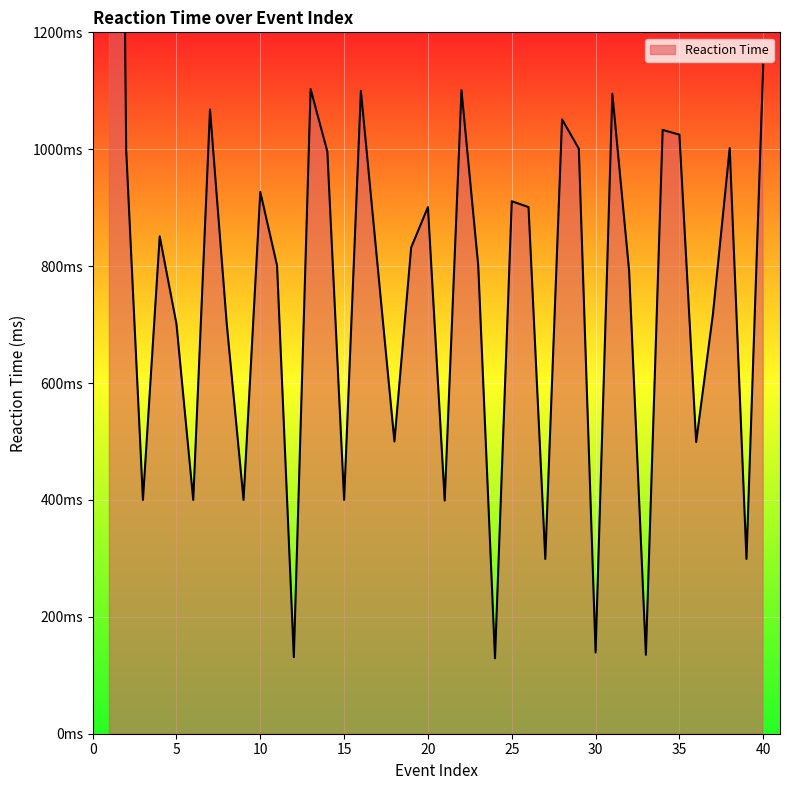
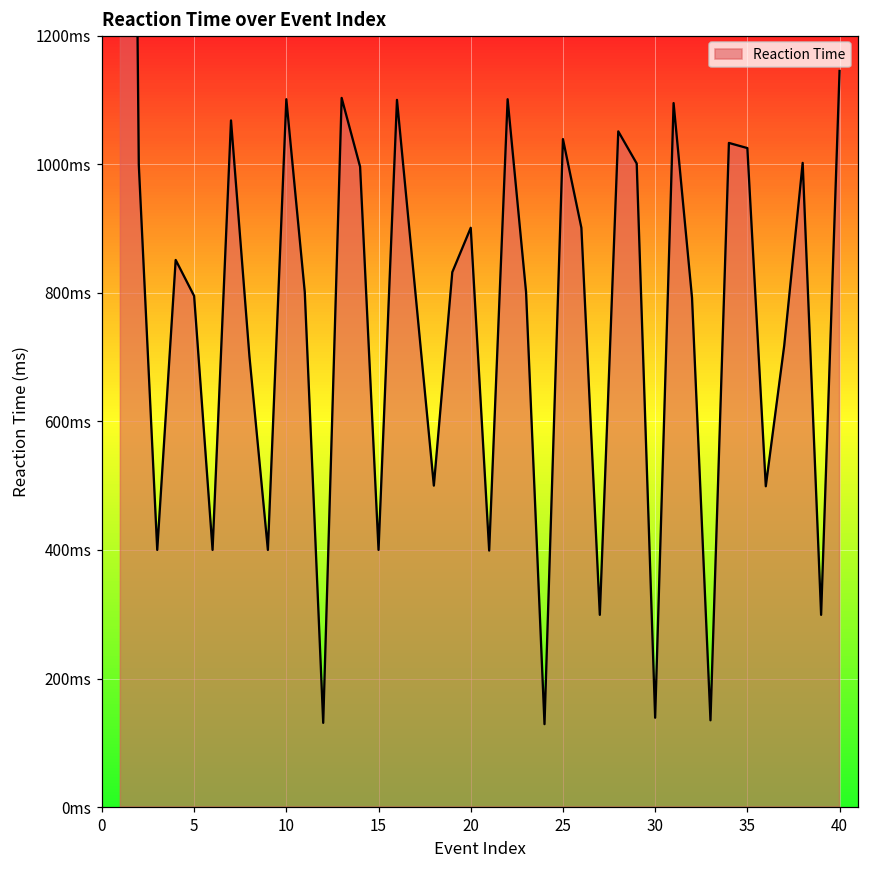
5: 700ms -> 800ms
10: 930ms -> 1100ms
25: 910ms -> 1040ms
